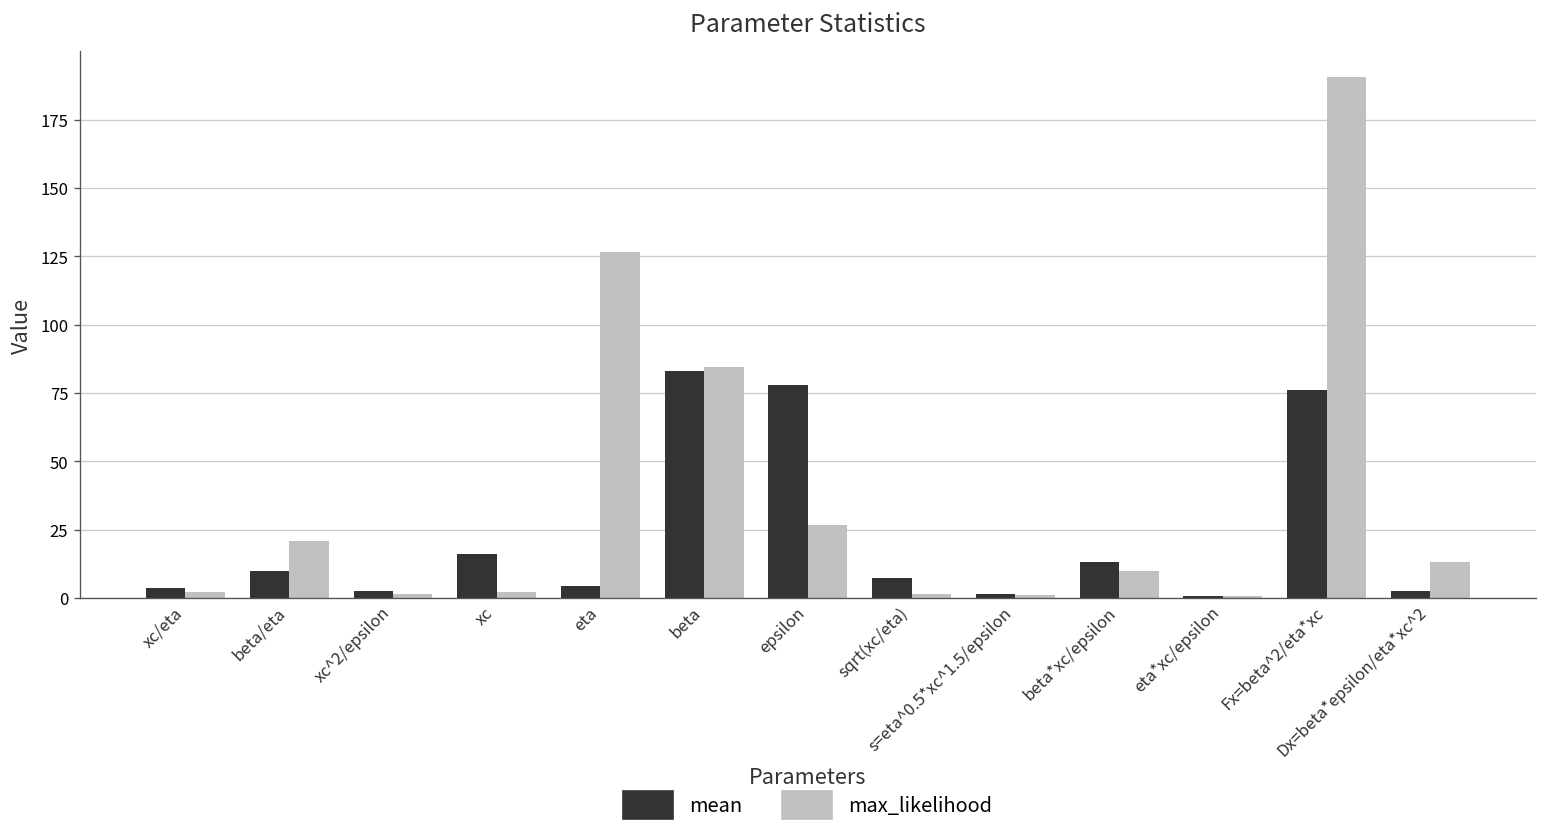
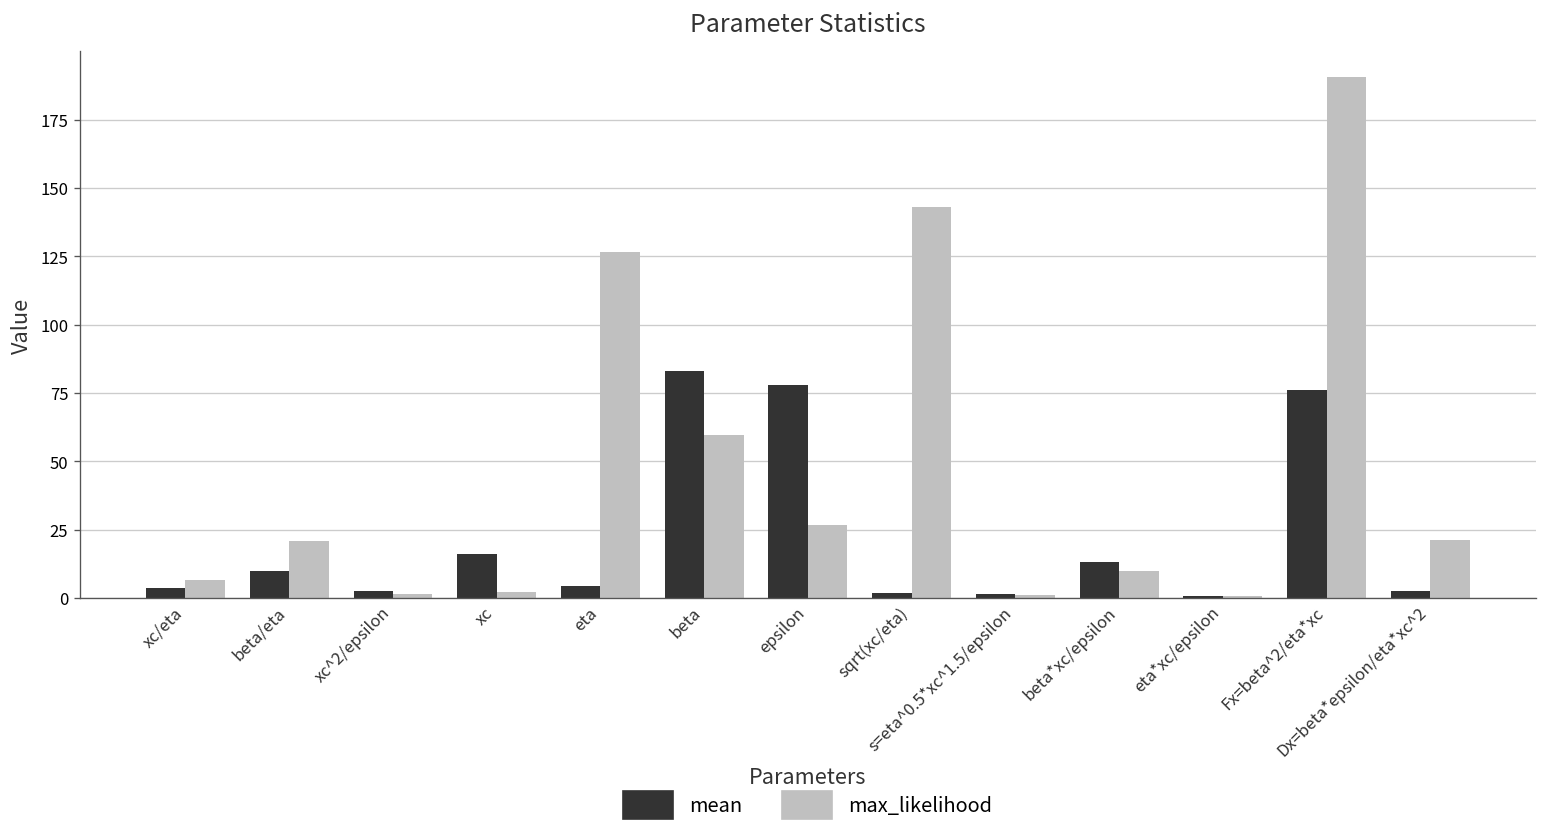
max_likelihood, xc/eta: 2 -> 6
max_likelihood, beta: 85 -> 60
mean, sqrt(xc/eta): 7 -> 2
max_likelihood, sqrt(xc/eta): 2 -> 143
max_likelihood, Dx=beta*epsilon/eta*xc^2: 13 -> 21
